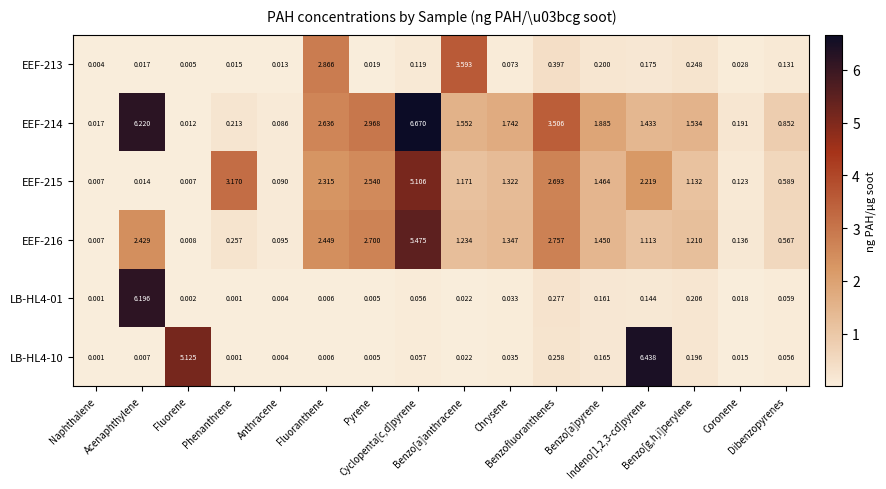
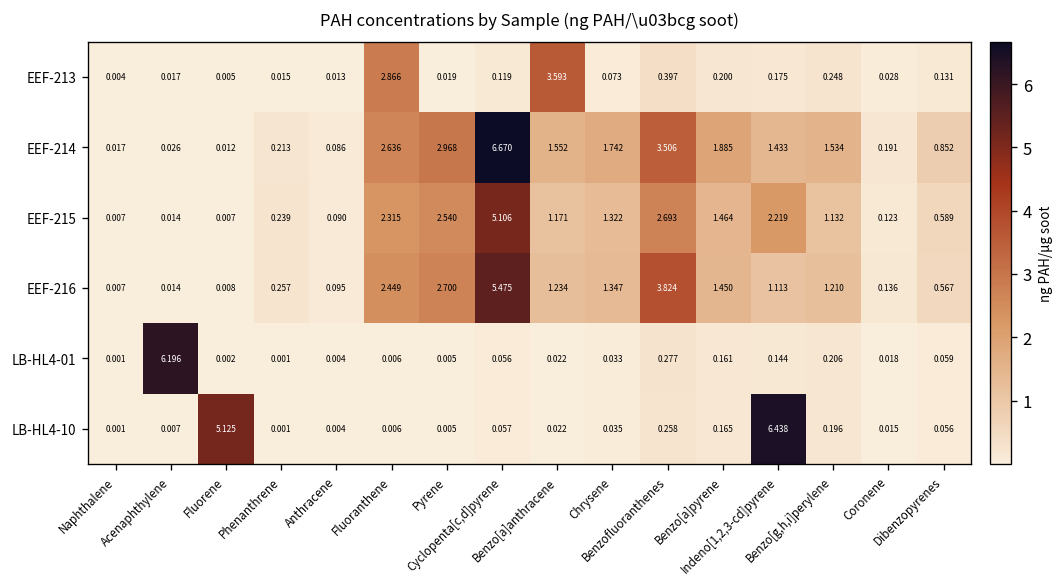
EEF-214, Acenaphthylene: 6.220 -> 0.026
EEF-215, Phenanthrene: 3.170 -> 0.239
EEF-216, Acenaphthylene: 2.429 -> 0.014
EEF-216, Benzofluoranthenes: 2.757 -> 3.824
